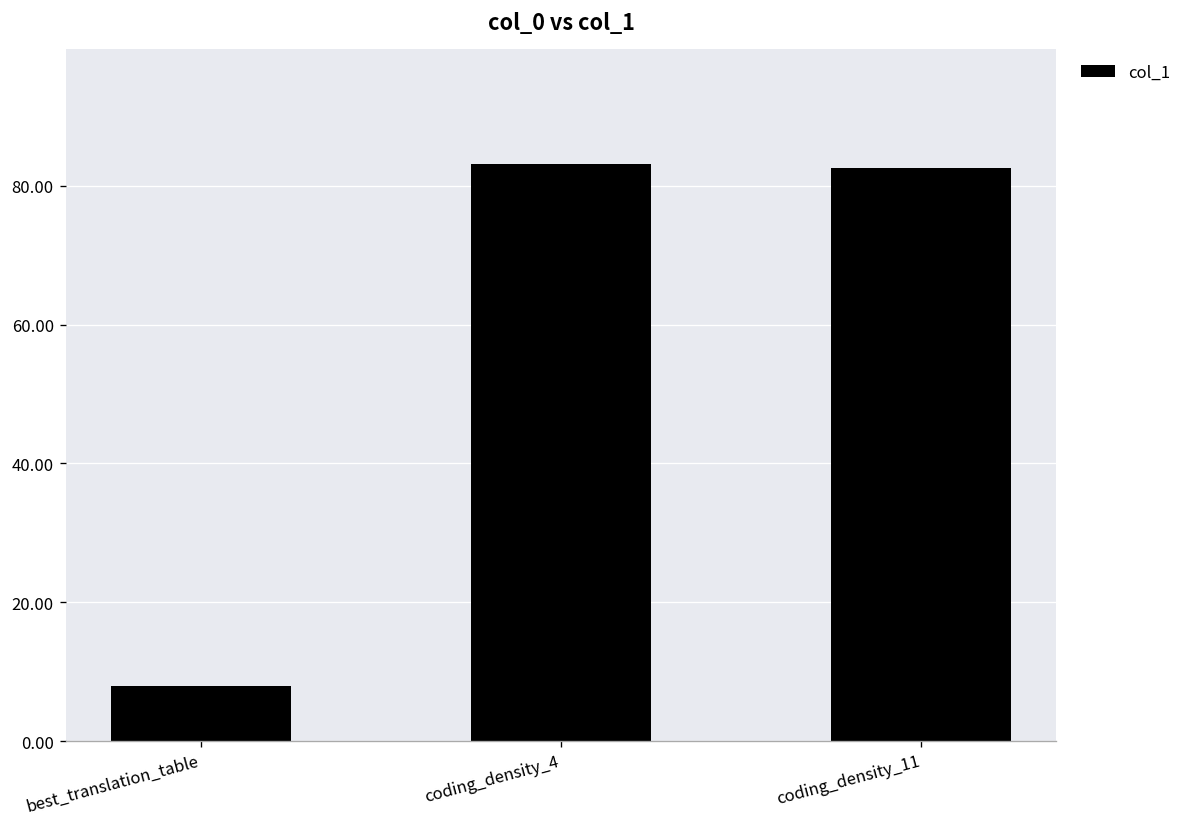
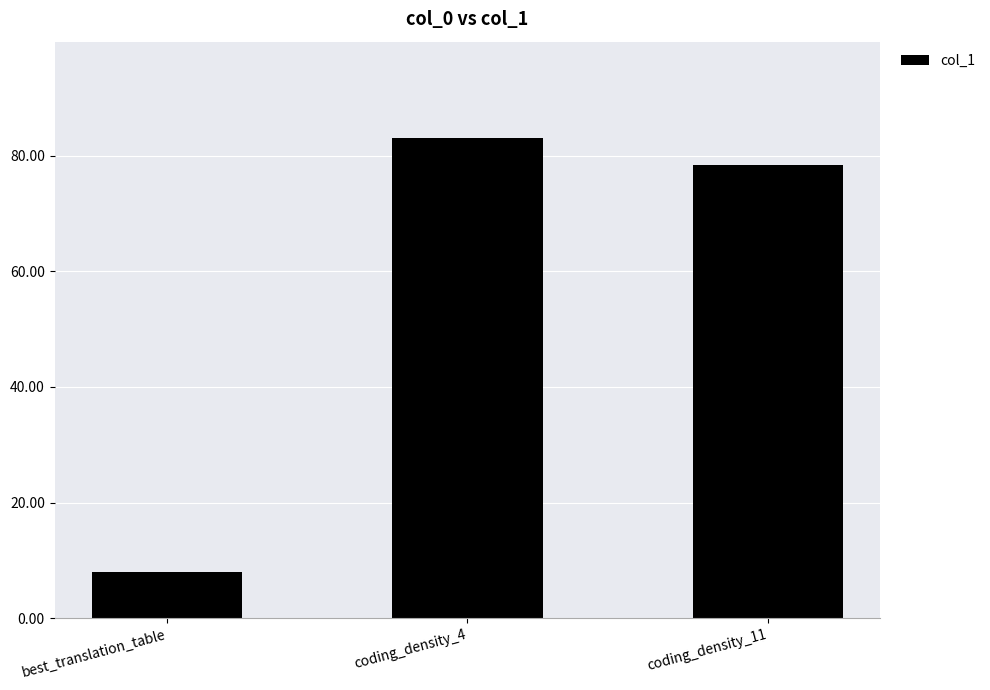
coding_density_11: 83 -> 78
